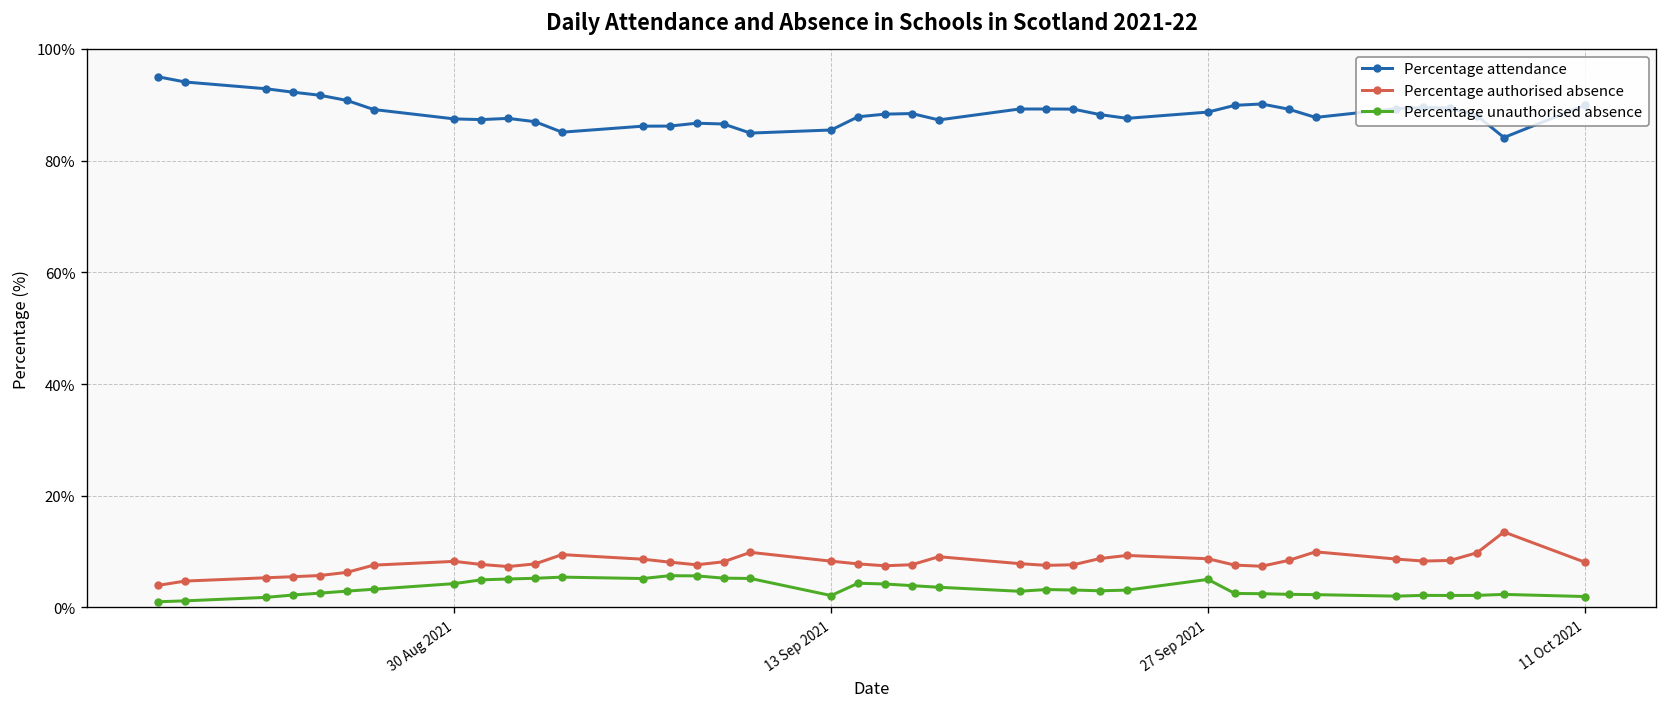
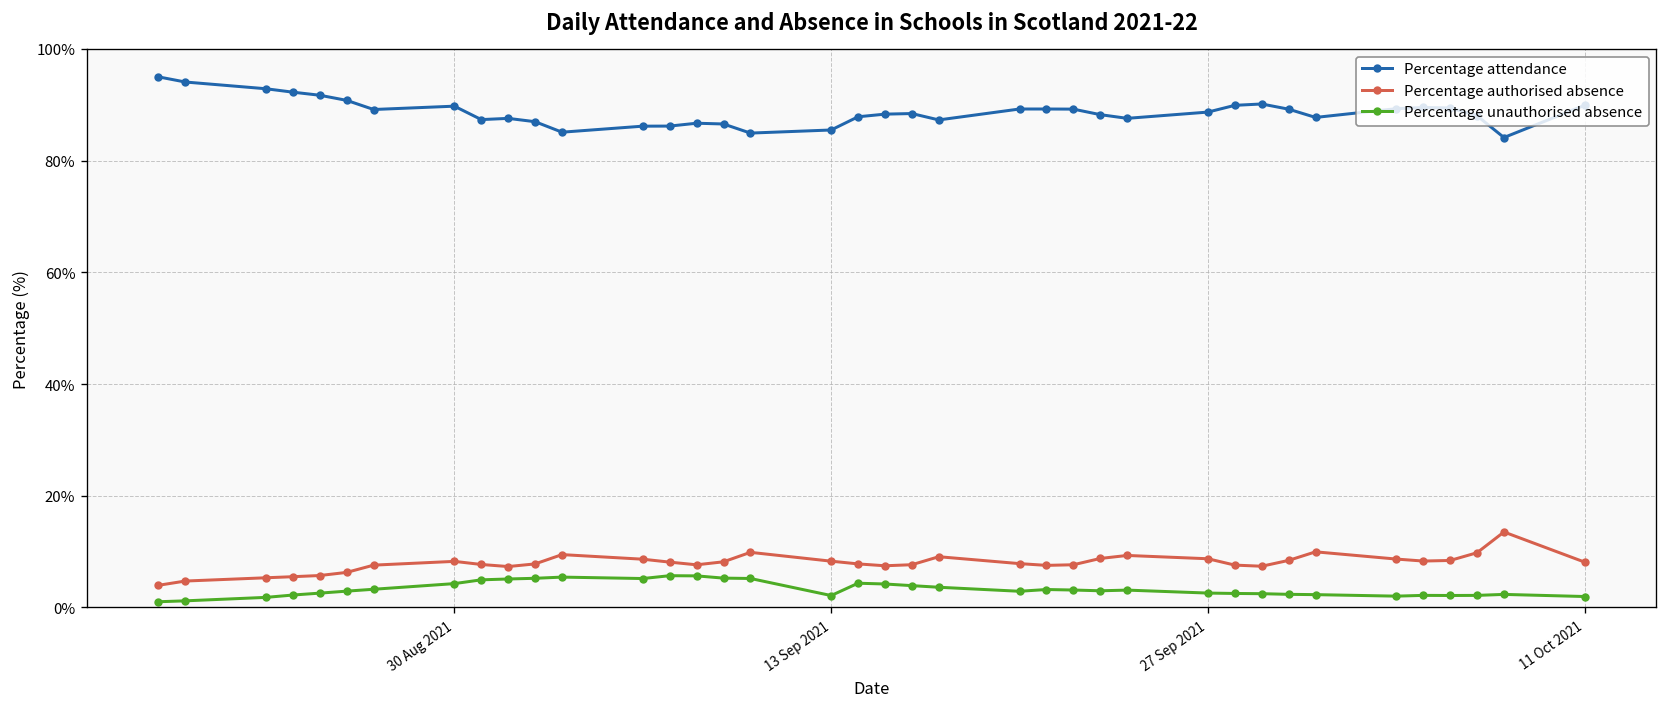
Percentage attendance, 30 Aug 2021: 87% -> 90%
Percentage unauthorised absence, 27 Sep 2021: 5% -> 3%
